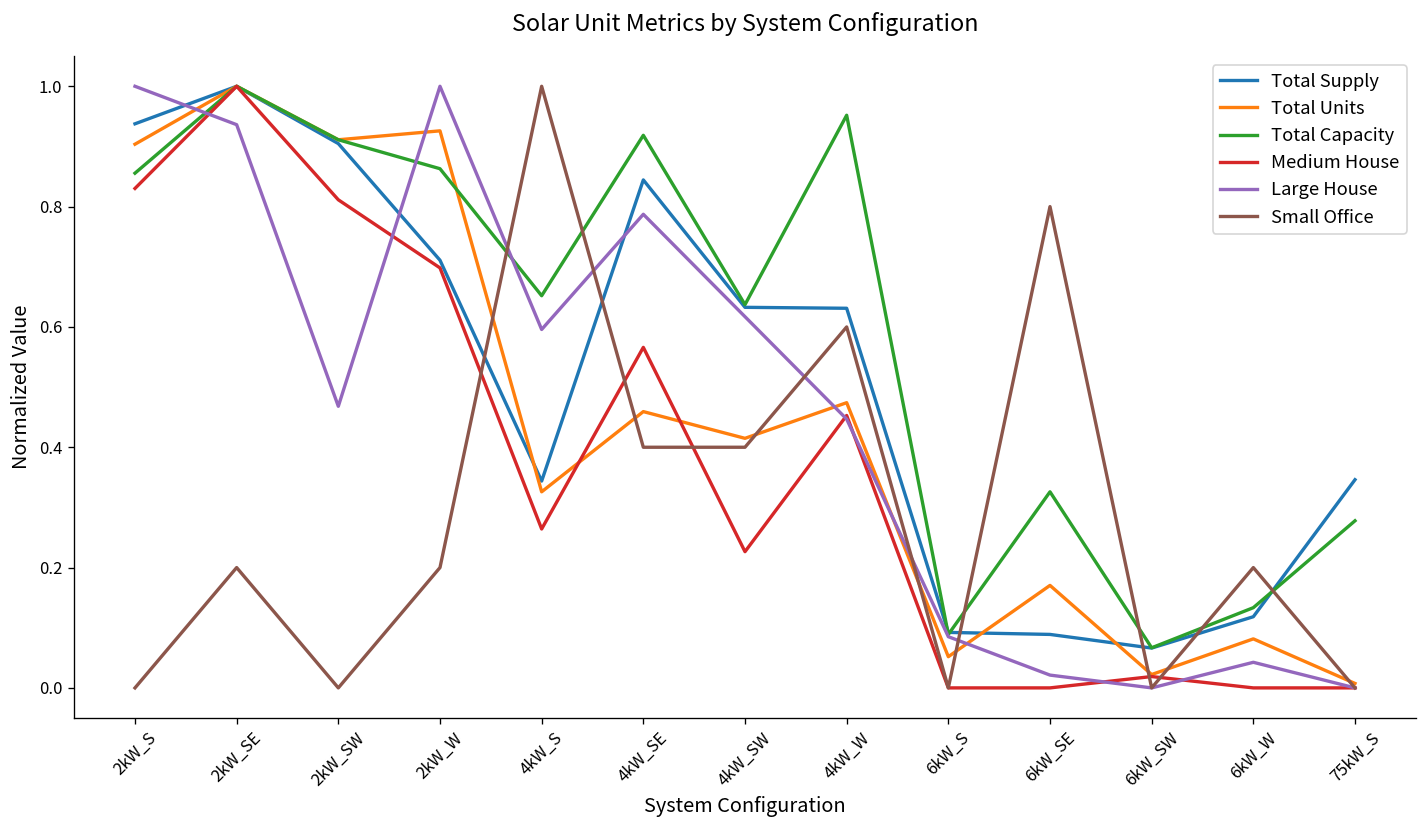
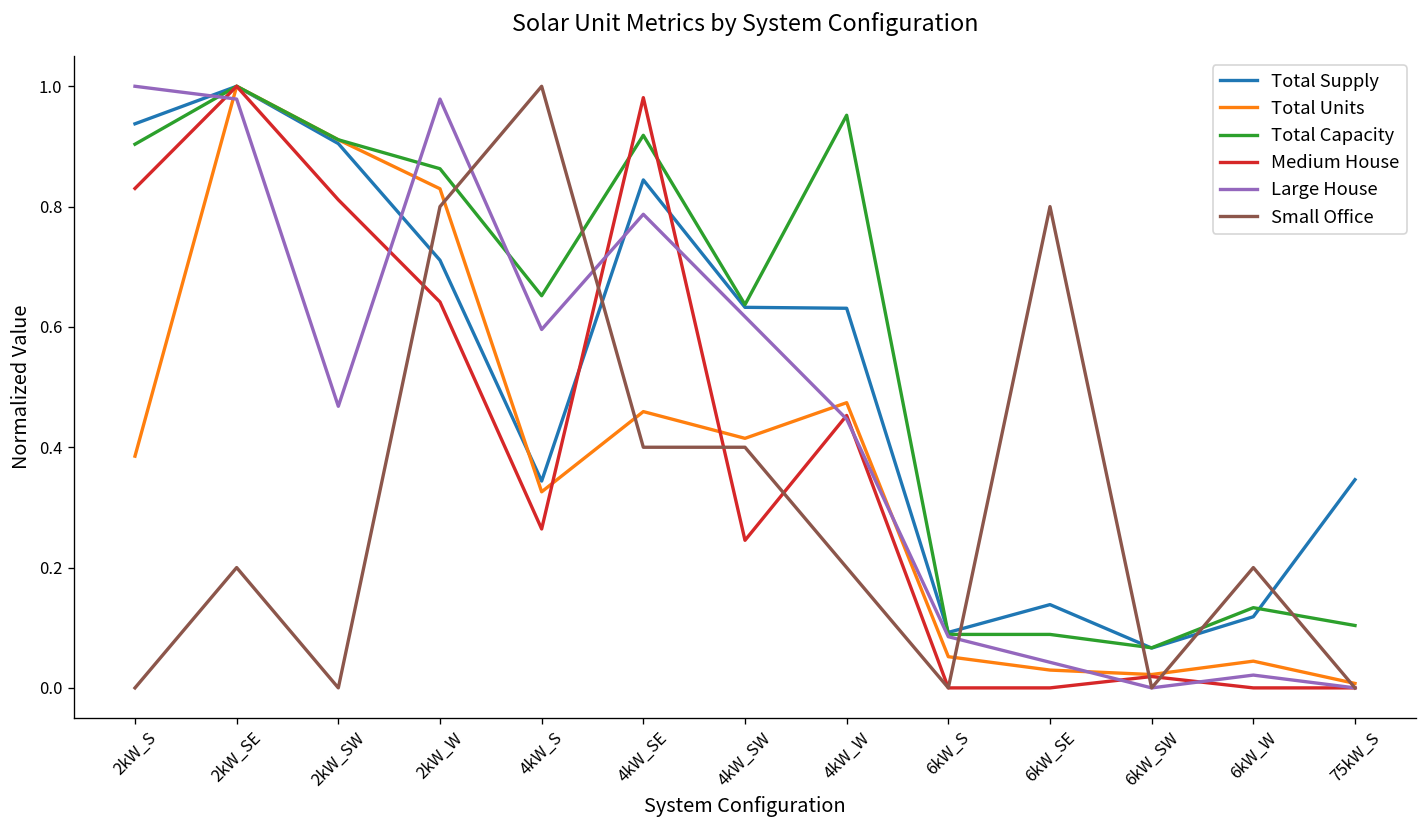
Total Units, 2kW_S: 0.90 -> 0.39
Total Capacity, 2kW_S: 0.86 -> 0.90
Large House, 2kW_SE: 0.94 -> 0.98
Total Units, 2kW_W: 0.93 -> 0.83
Medium House, 2kW_W: 0.70 -> 0.64
Large House, 2kW_W: 1.00 -> 0.98
Small Office, 2kW_W: 0.20 -> 0.80
Medium House, 4kW_SE: 0.57 -> 0.98
Medium House, 4kW_SW: 0.23 -> 0.25
Small Office, 4kW_W: 0.60 -> 0.20
Total Supply, 6kW_SE: 0.09 -> 0.14
Total Units, 6kW_SE: 0.17 -> 0.03
Total Capacity, 6kW_SE: 0.33 -> 0.09
Large House, 6kW_SE: 0.02 -> 0.04
Total Units, 6kW_W: 0.08 -> 0.04
Large House, 6kW_W: 0.04 -> 0.02
Total Capacity, 75kW_S: 0.28 -> 0.10
